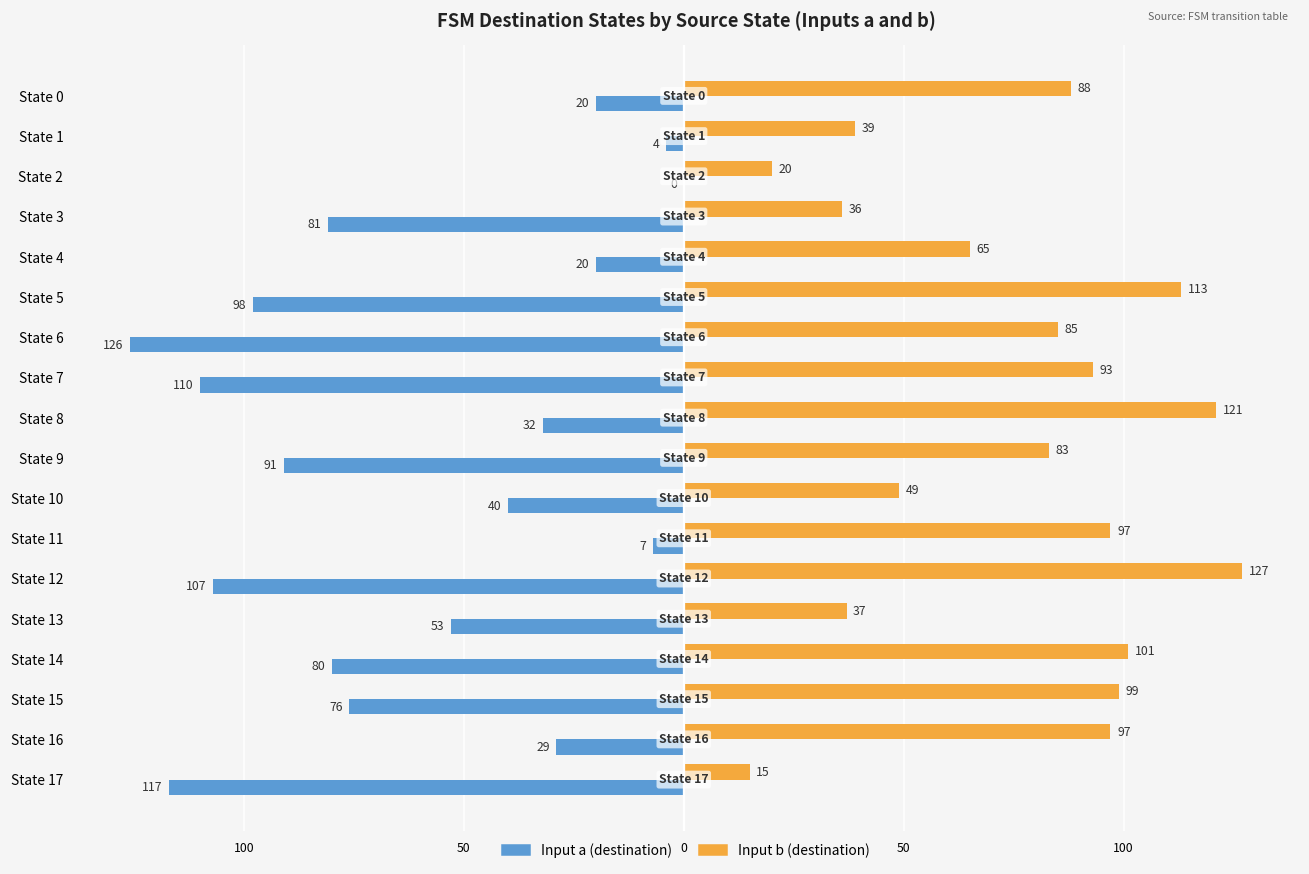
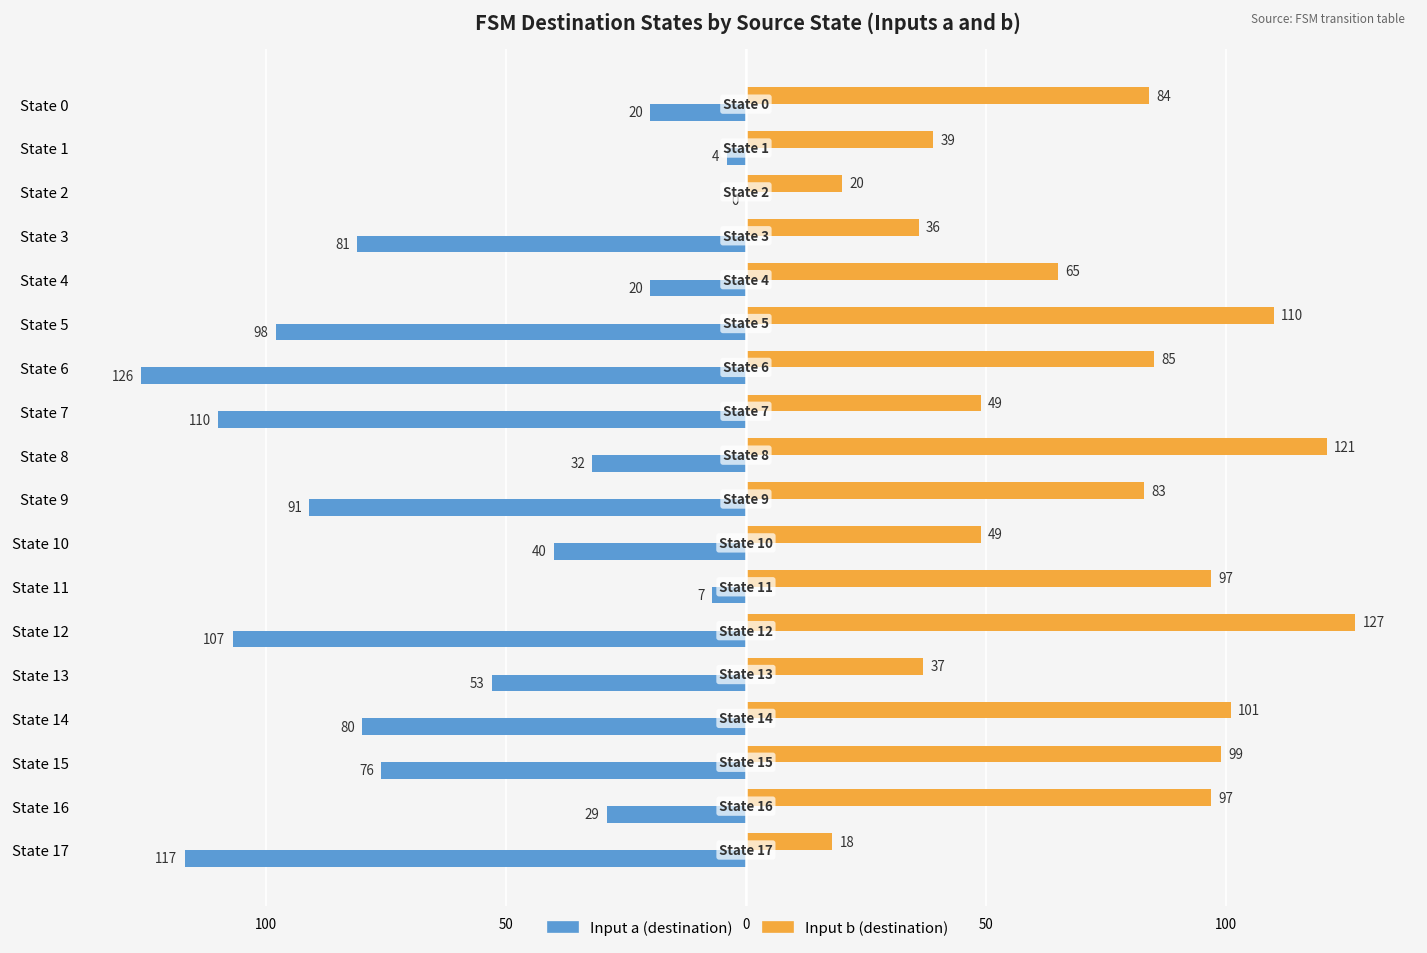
Input b (destination), State 0: 88 -> 84
Input b (destination), State 5: 113 -> 110
Input b (destination), State 7: 93 -> 49
Input b (destination), State 17: 15 -> 18
